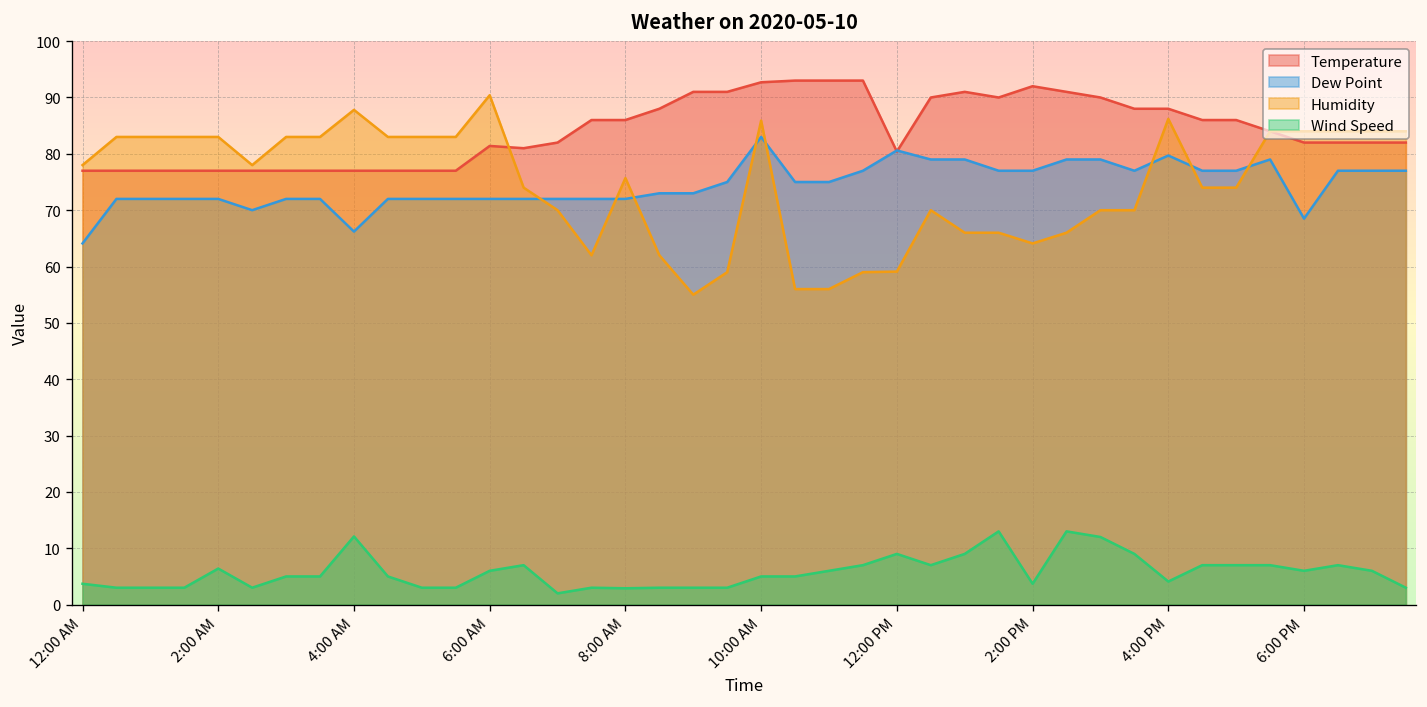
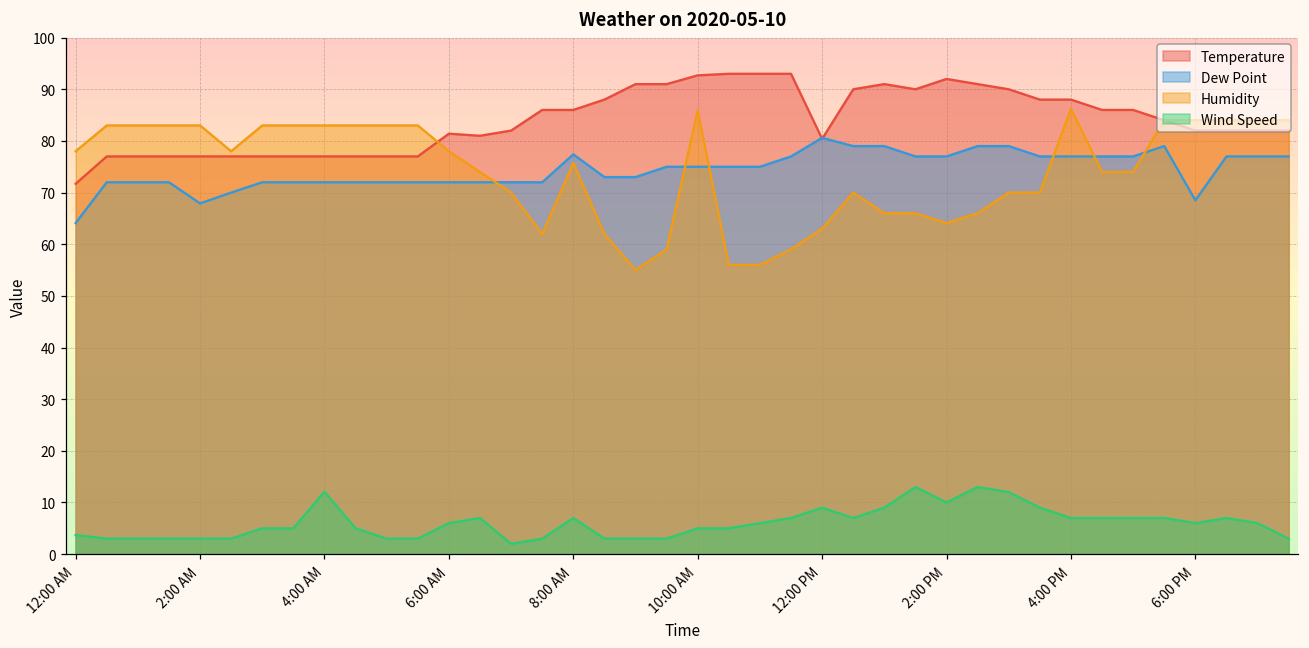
Temperature, 12:00 AM: 77 -> 72
Dew Point, 2:00 AM: 72 -> 68
Wind Speed, 2:00 AM: 6 -> 3
Dew Point, 4:00 AM: 66 -> 72
Humidity, 4:00 AM: 88 -> 83
Humidity, 6:00 AM: 90 -> 78
Dew Point, 8:00 AM: 72 -> 77
Wind Speed, 8:00 AM: 3 -> 7
Dew Point, 10:00 AM: 83 -> 75
Humidity, 12:00 PM: 59 -> 63
Wind Speed, 2:00 PM: 4 -> 10
Dew Point, 4:00 PM: 80 -> 77
Wind Speed, 4:00 PM: 4 -> 7
